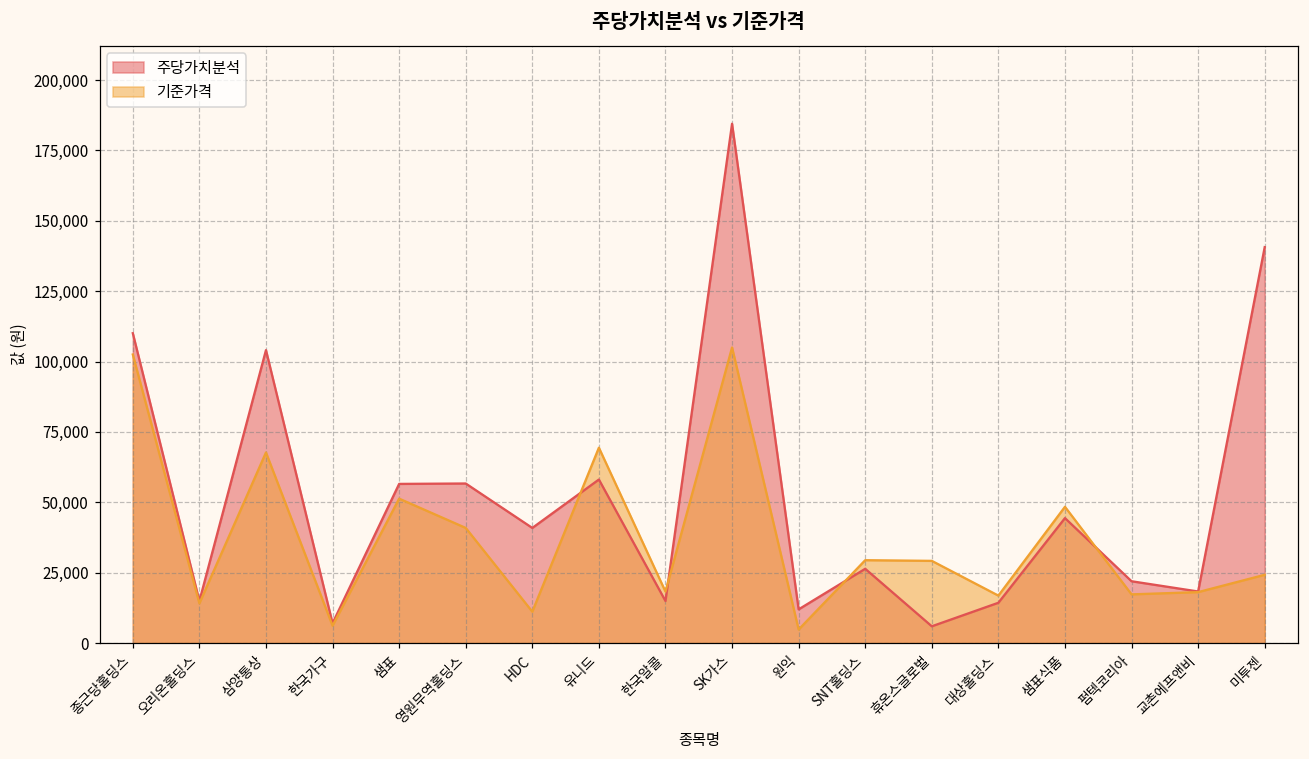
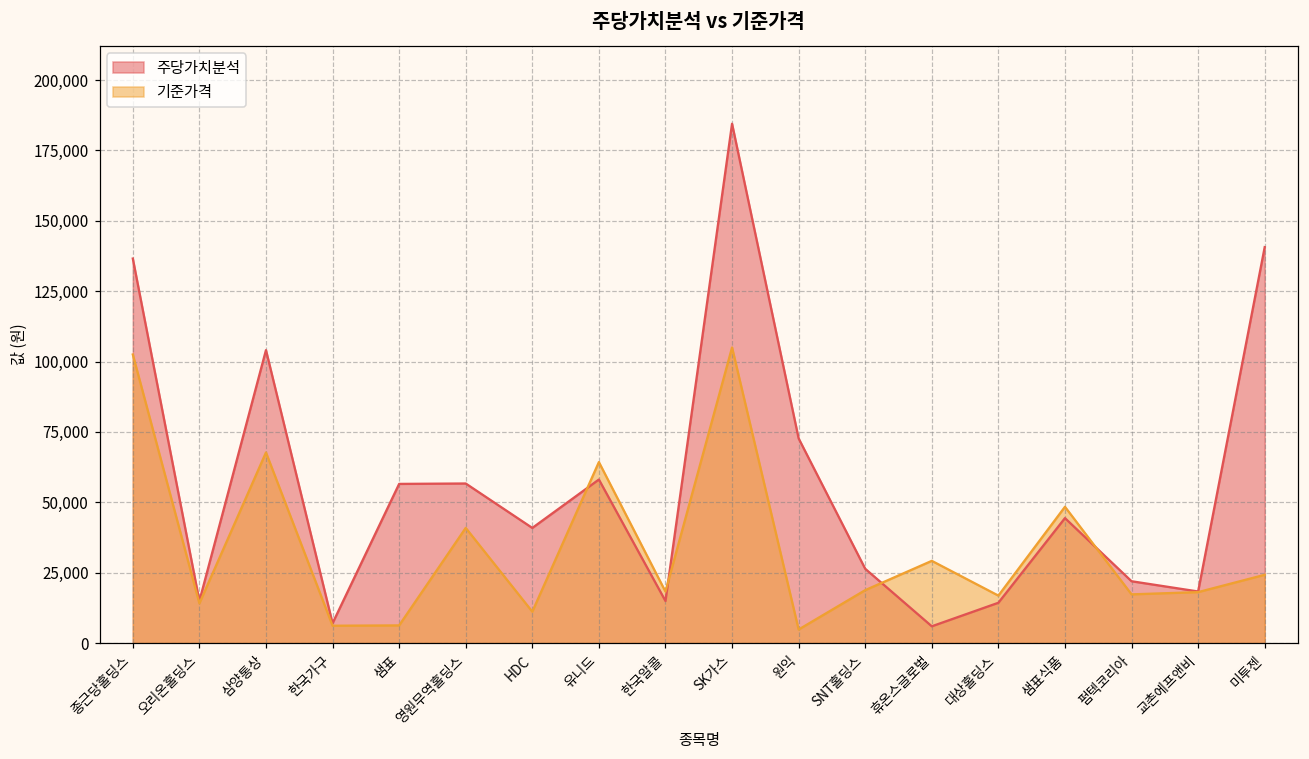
주당가치분석, 종근당홀딩스: 110,000 -> 137,000
기준가격, 샘표: 51,000 -> 6,000
기준가격, 유니드: 69,000 -> 64,000
주당가치분석, 원익: 12,000 -> 73,000
기준가격, SNT홀딩스: 29,000 -> 19,000
